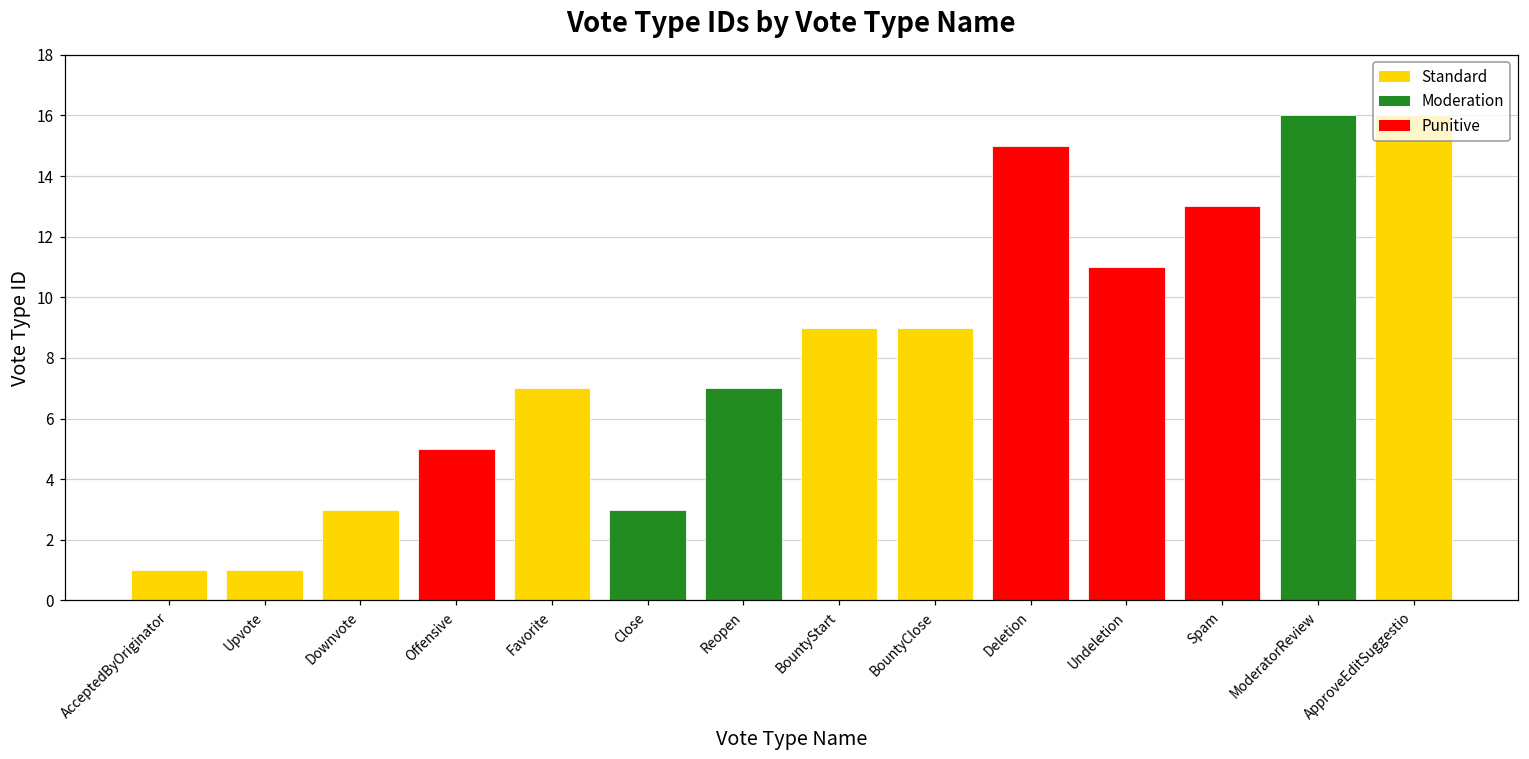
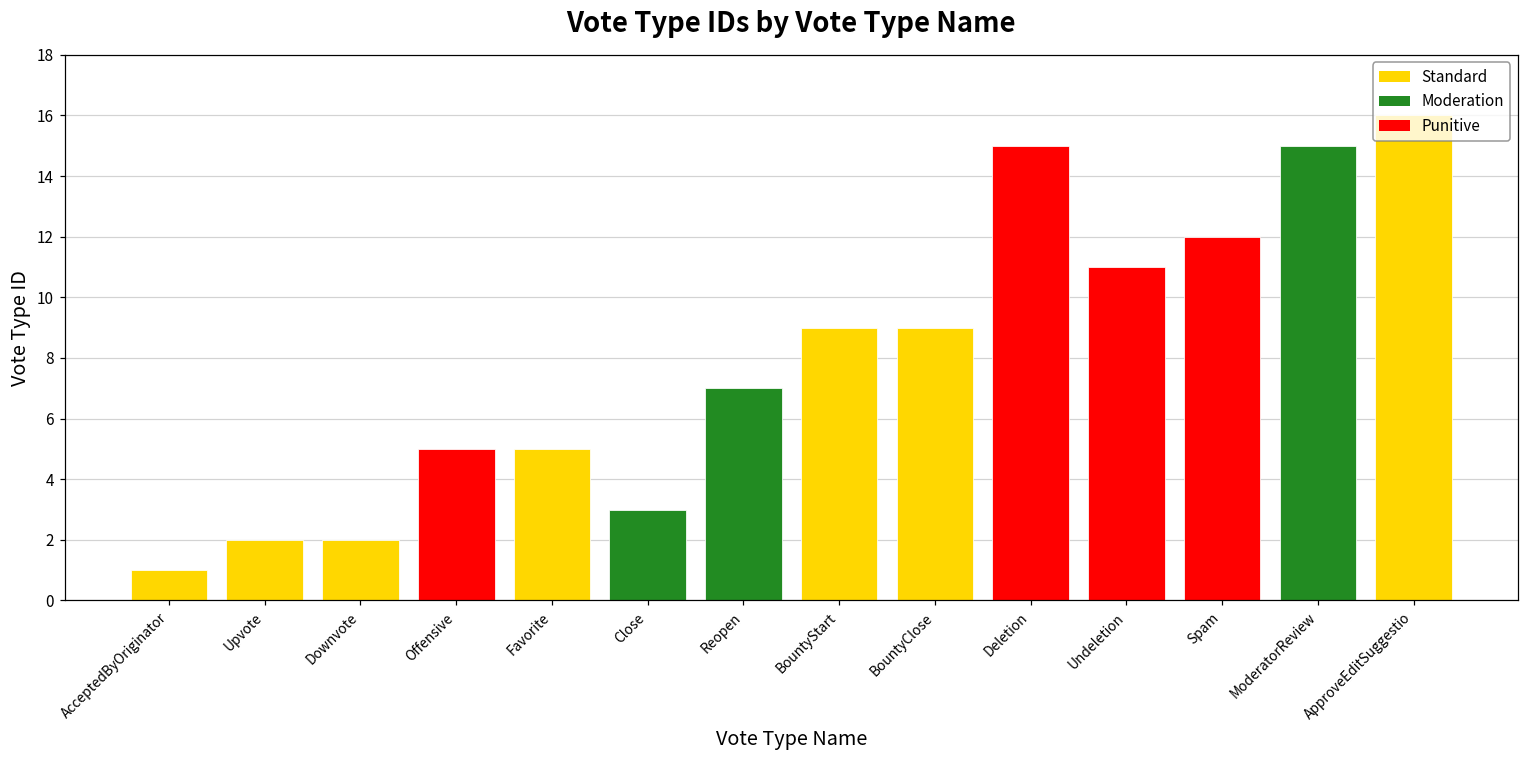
Upvote: 1 -> 2
Downvote: 3 -> 2
Favorite: 7 -> 5
Spam: 13 -> 12
ModeratorReview: 16 -> 15
